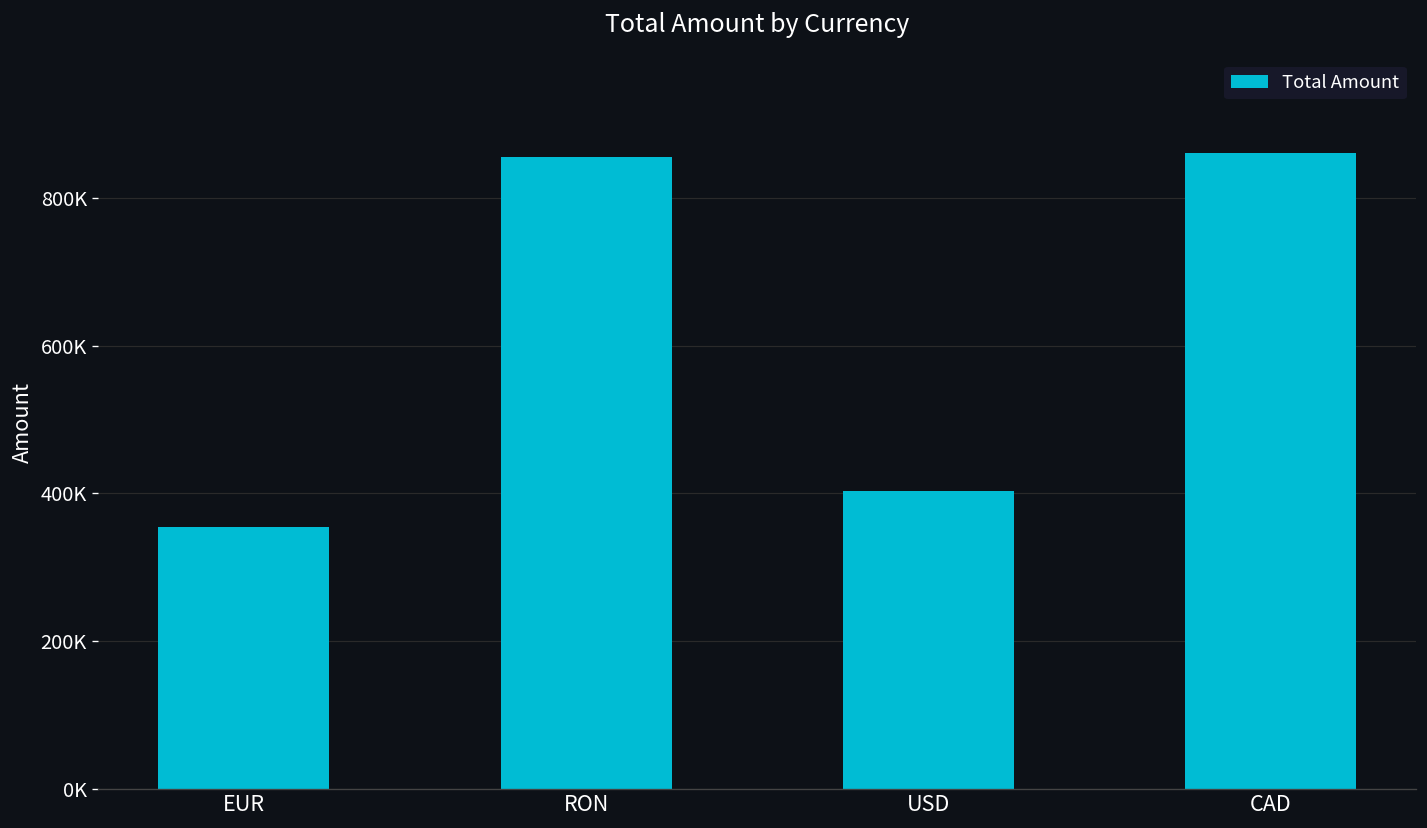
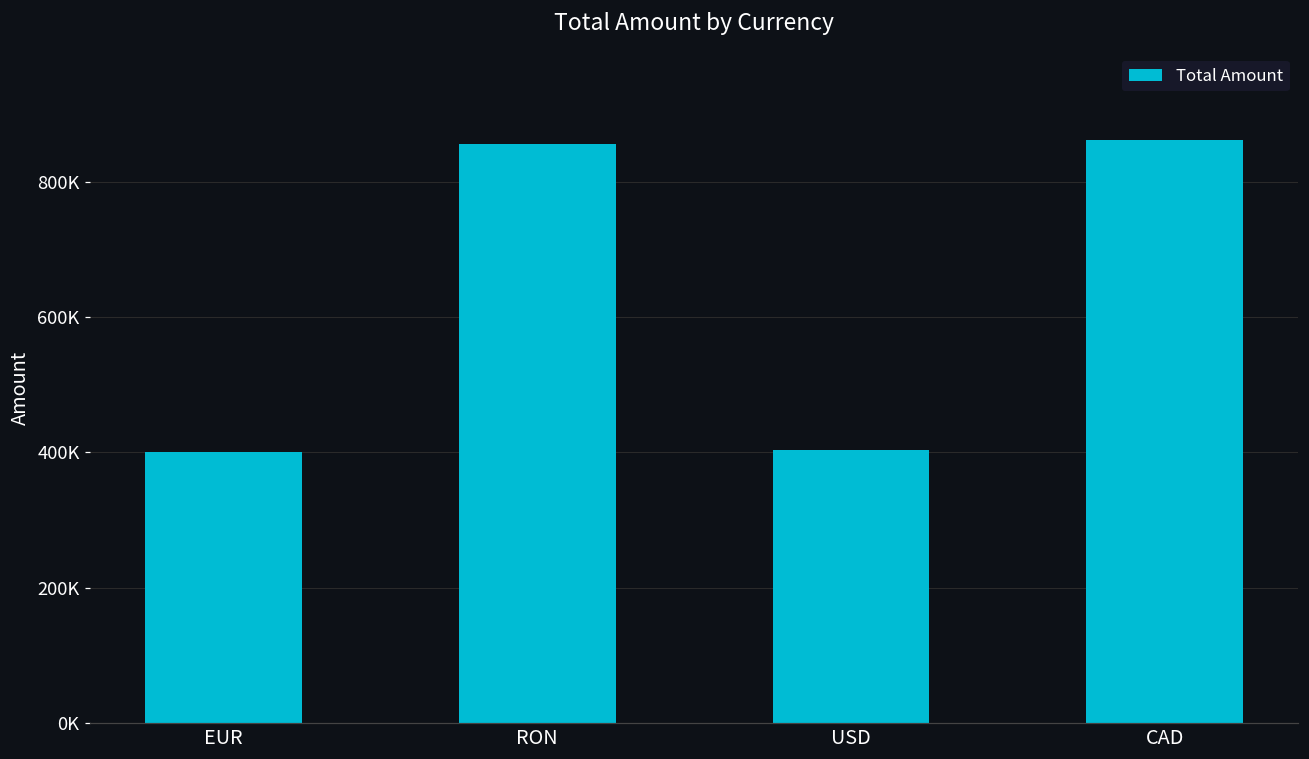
EUR: 350000 -> 400000
